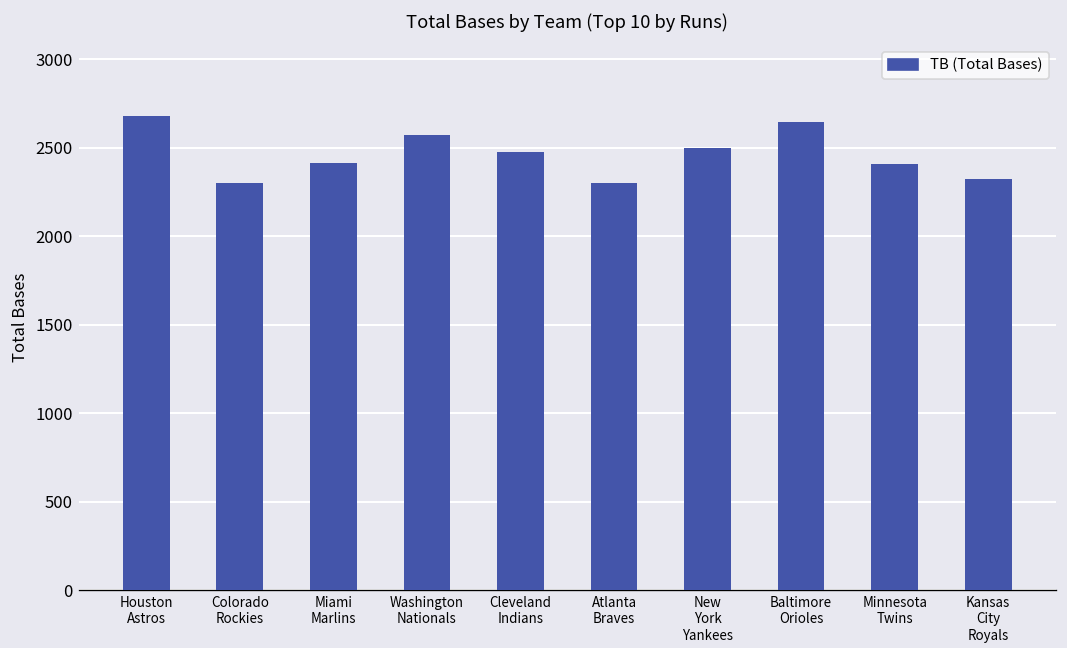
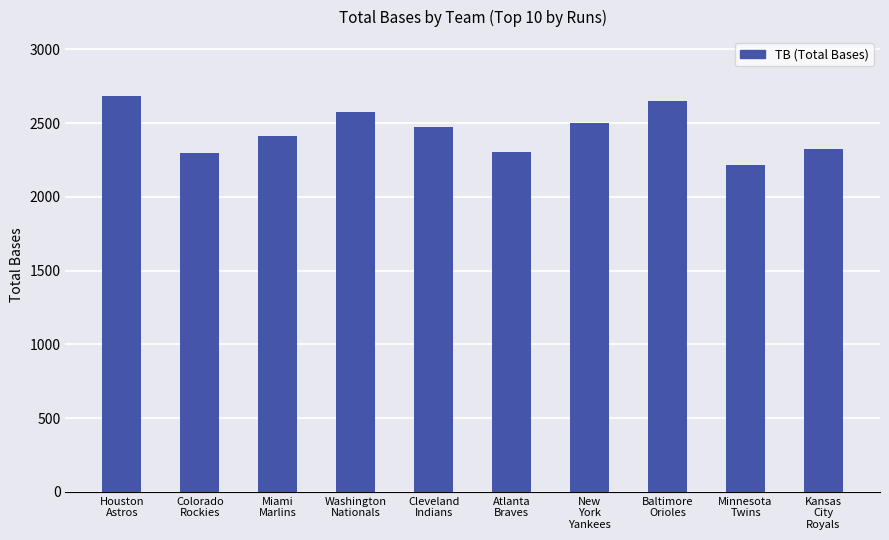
Minnesota Twins: 2410 -> 2220
